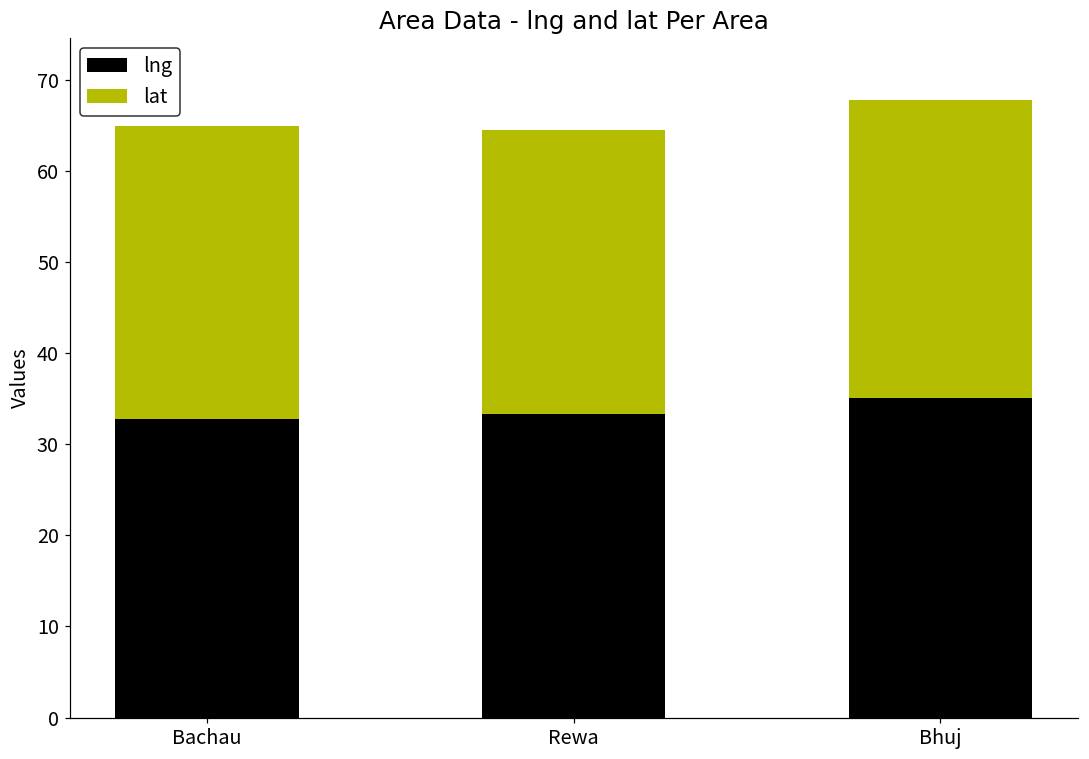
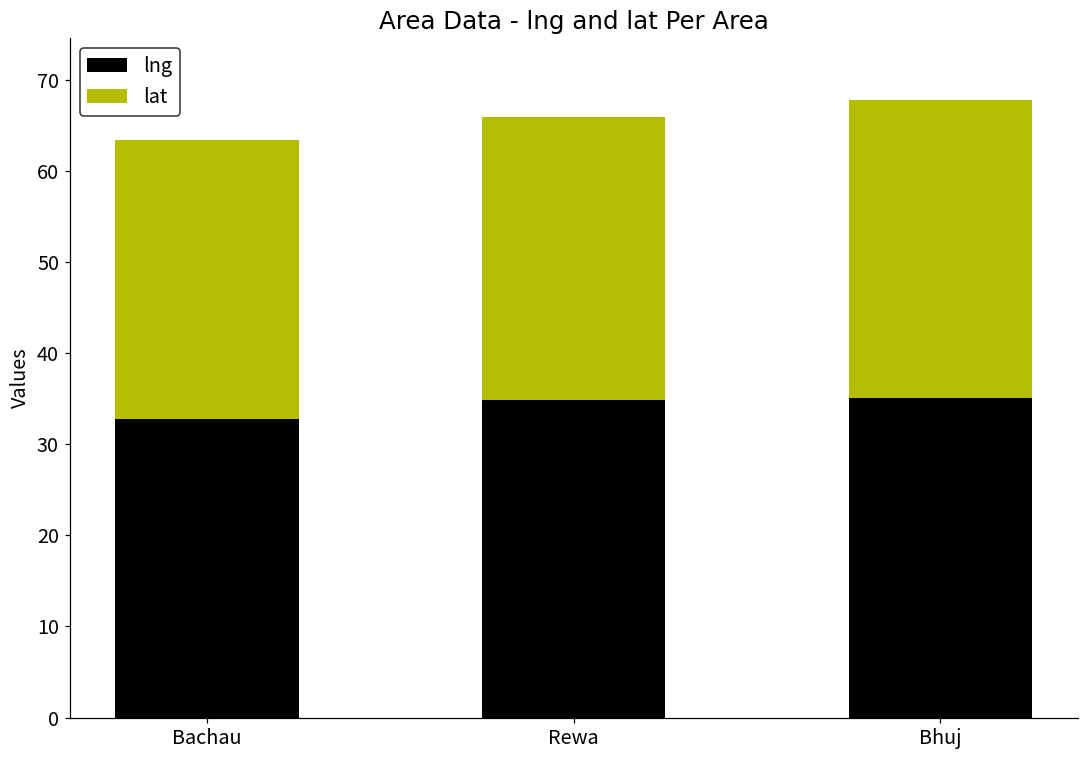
lat, Bachau: 32 -> 31
lng, Rewa: 33 -> 35
